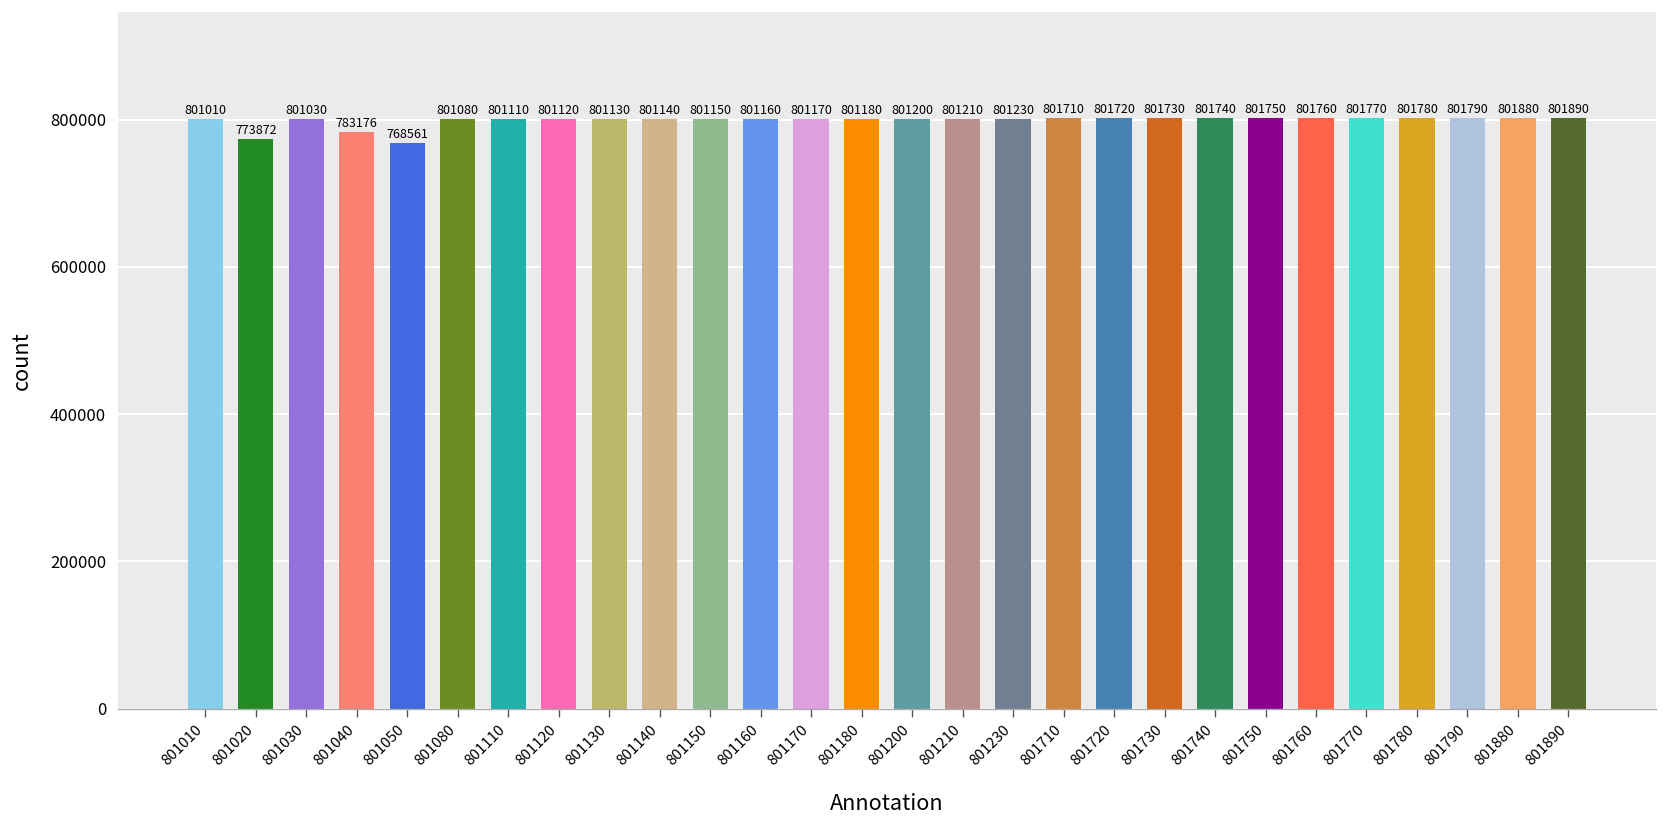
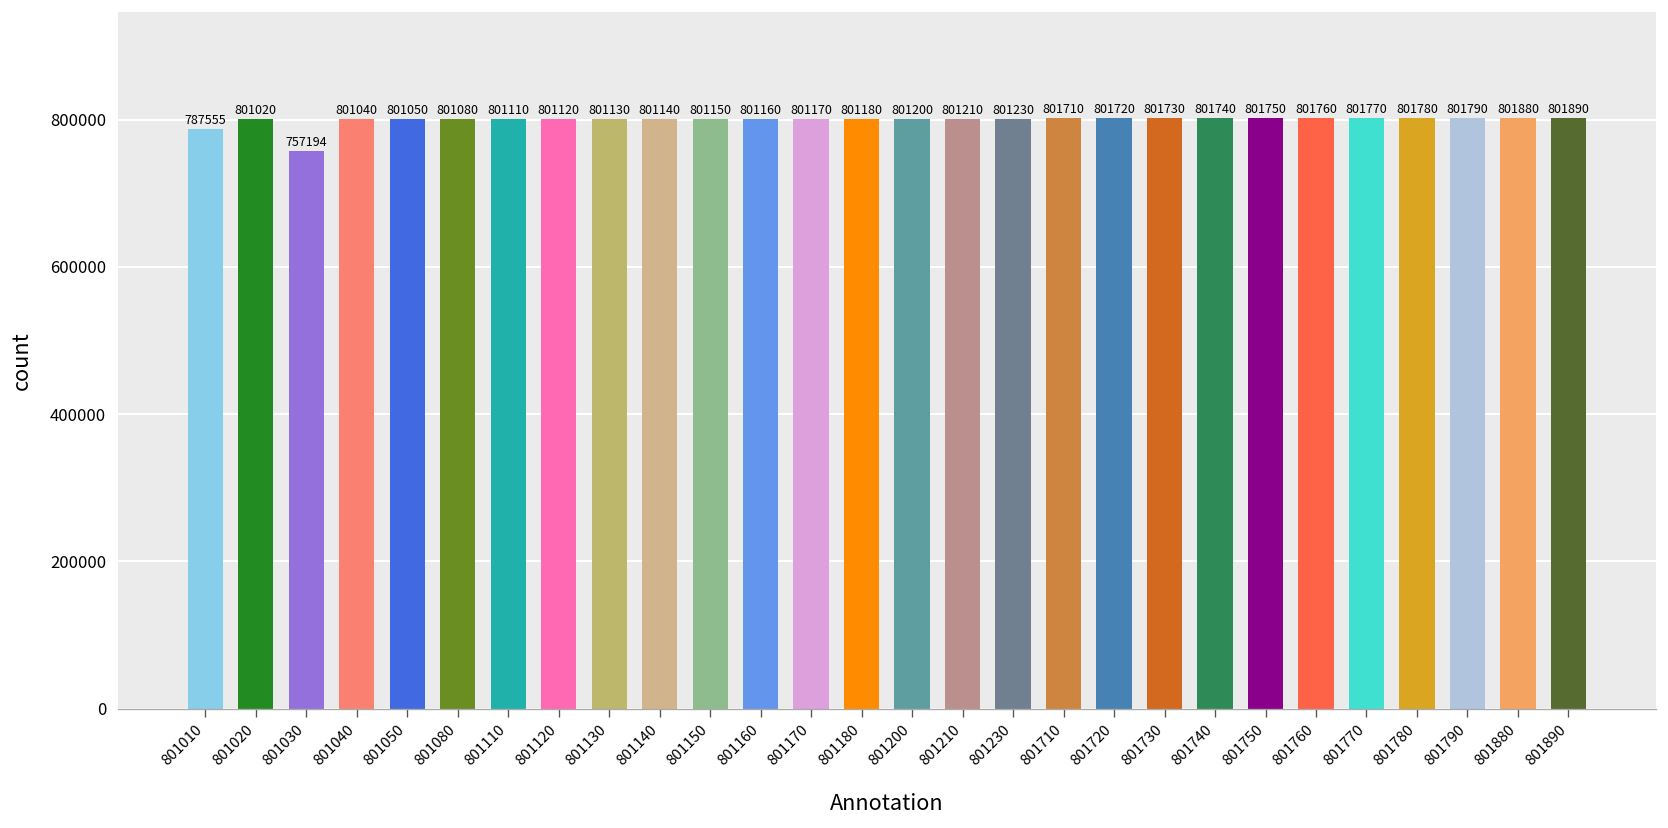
801010: 801010 -> 787555
801020: 773872 -> 801020
801030: 801030 -> 757194
801040: 783176 -> 801040
801050: 768561 -> 801050
